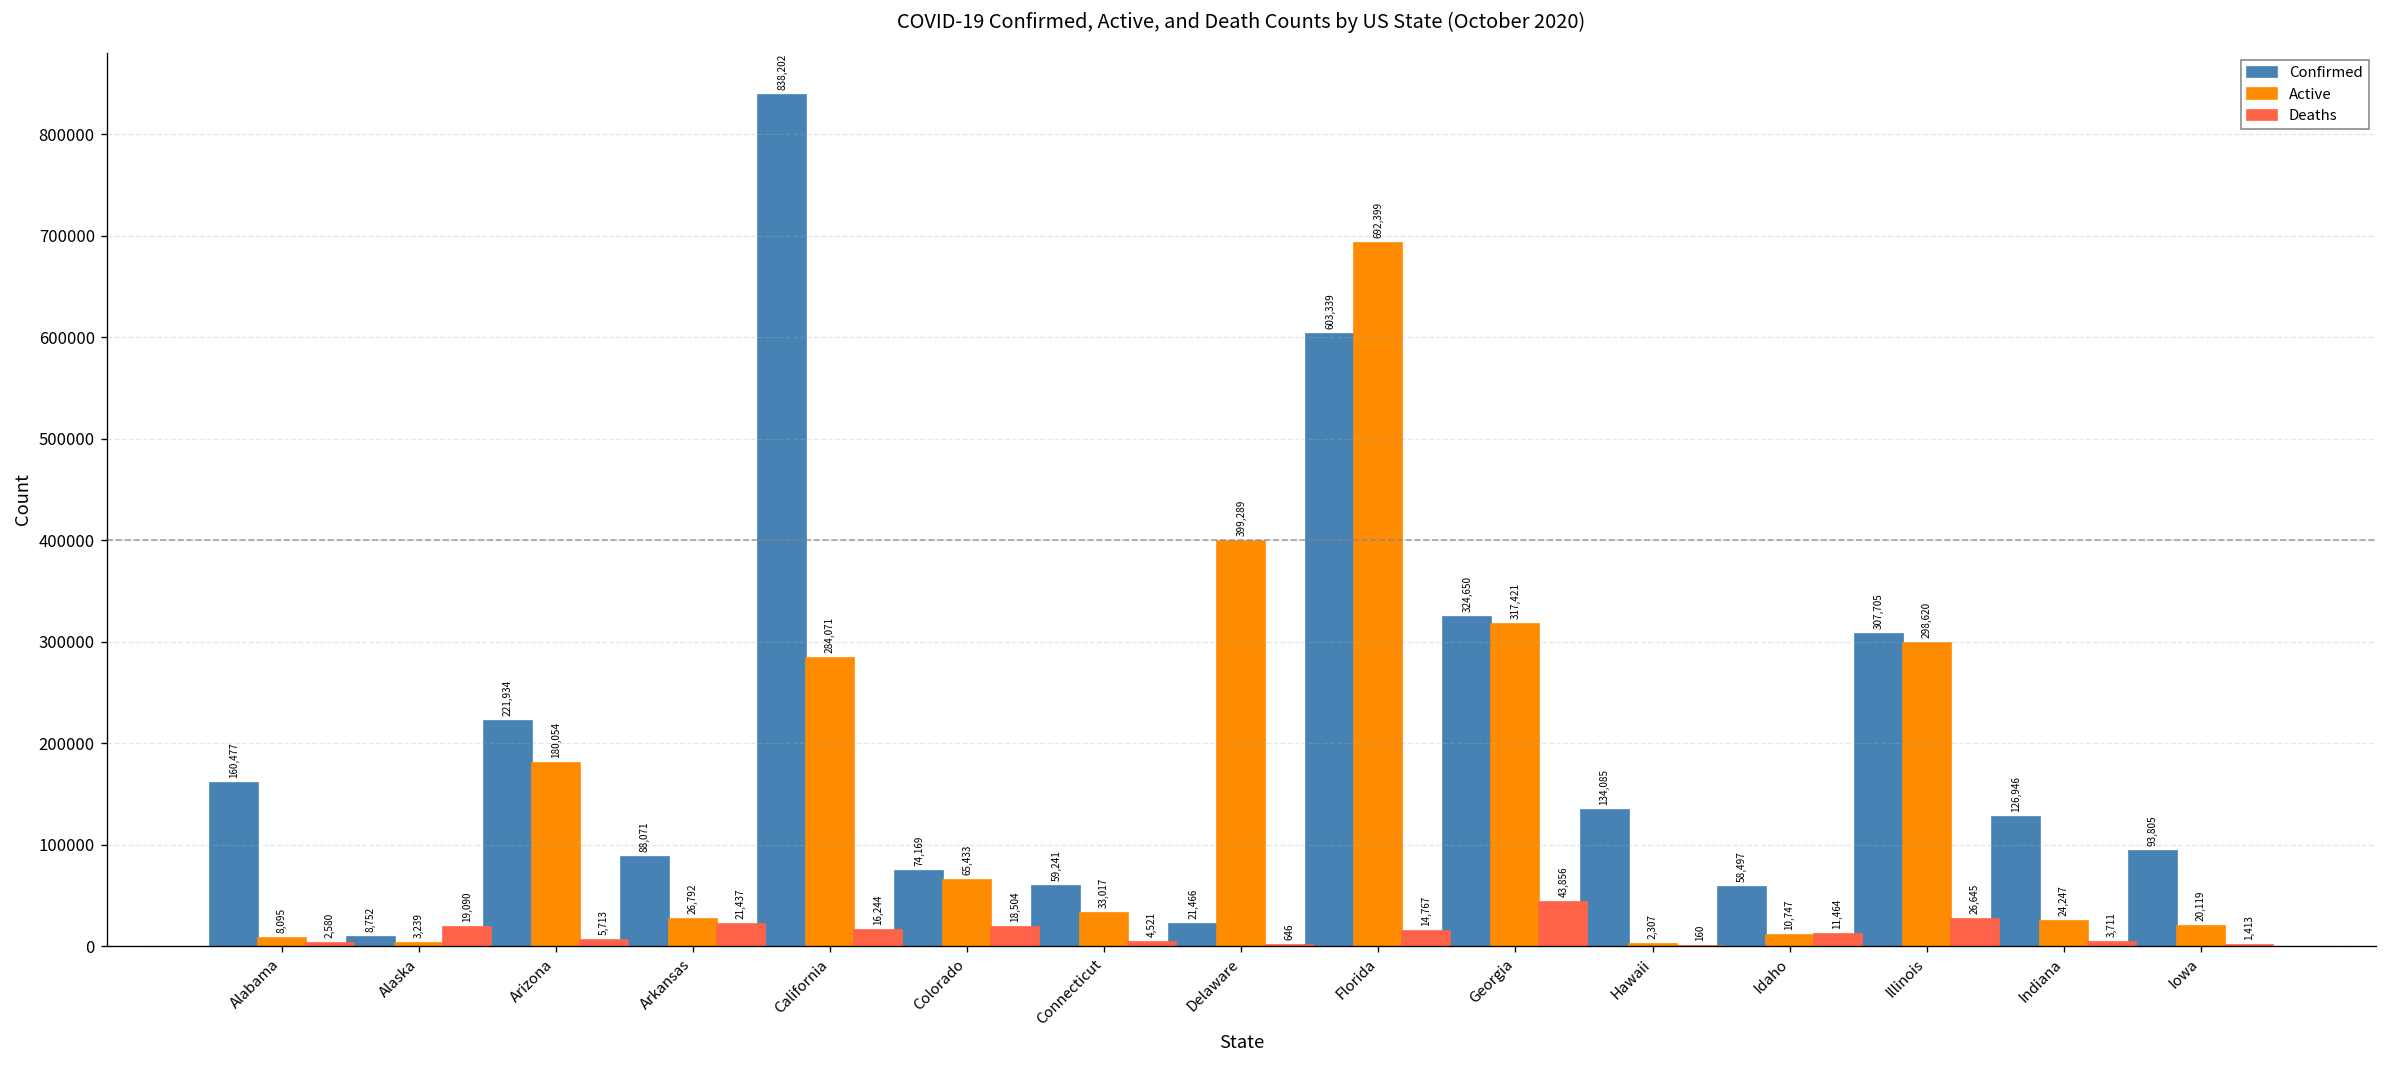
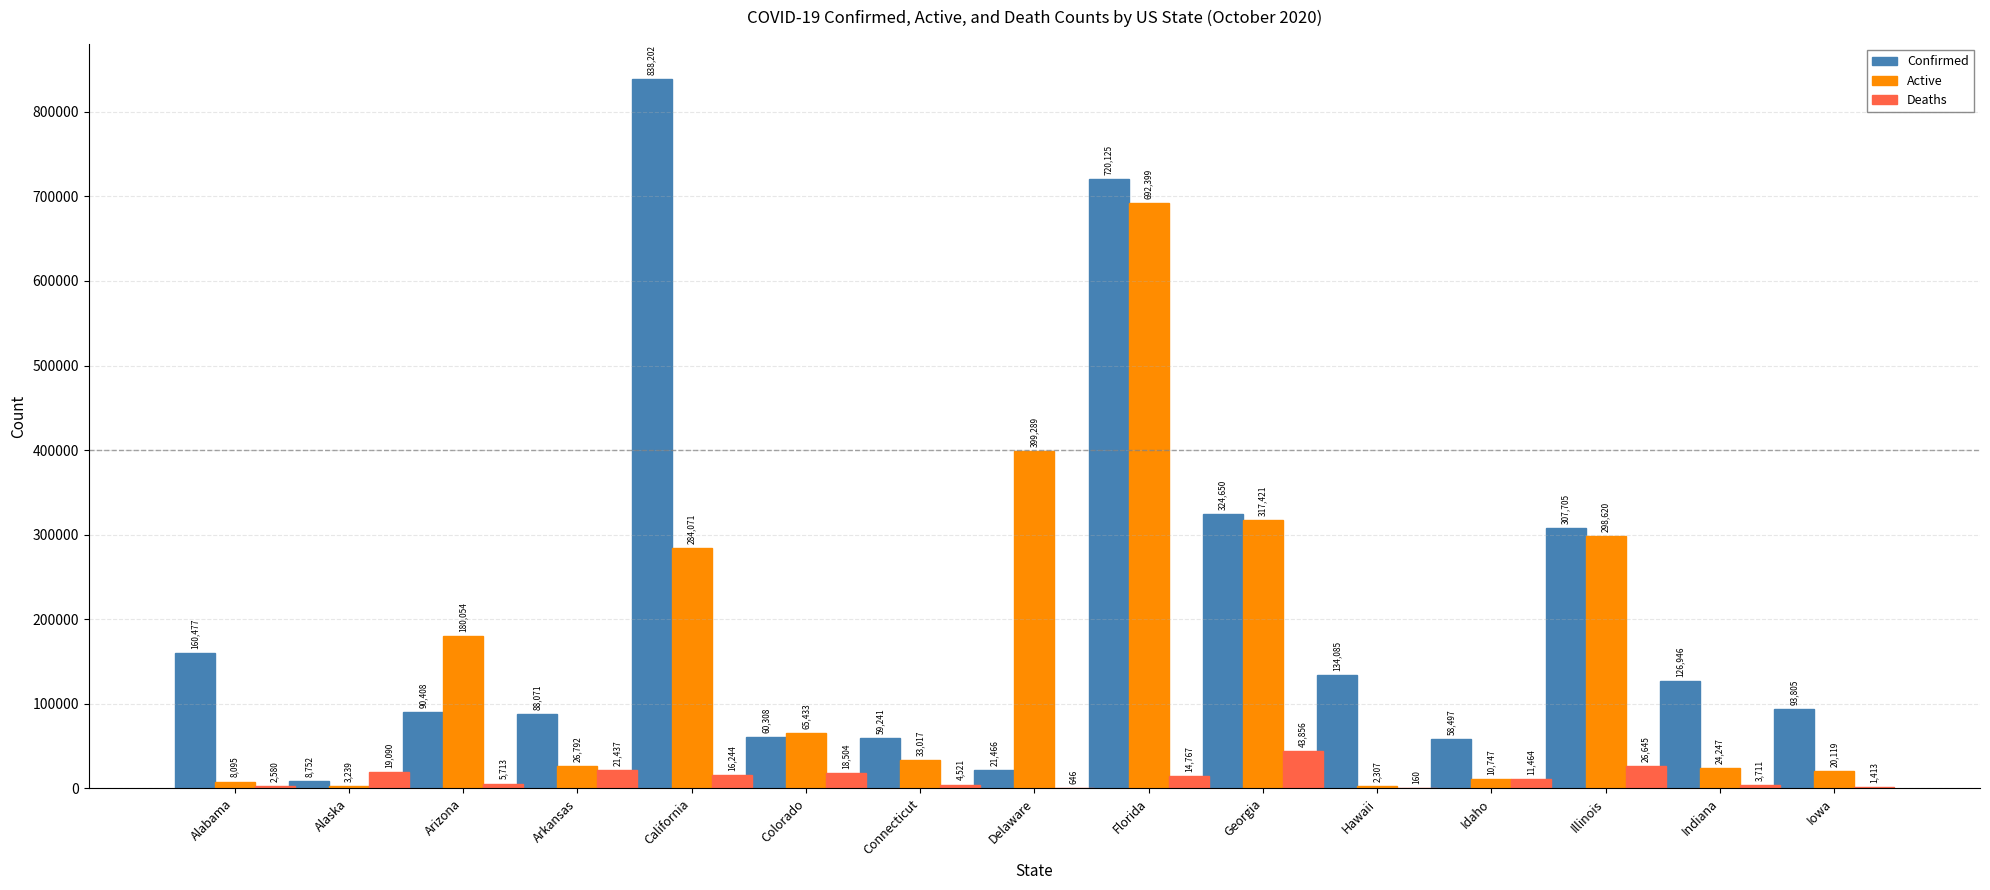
Confirmed, Arizona: 221,934 -> 90,408
Confirmed, Colorado: 74,169 -> 60,308
Confirmed, Florida: 603,339 -> 720,125
